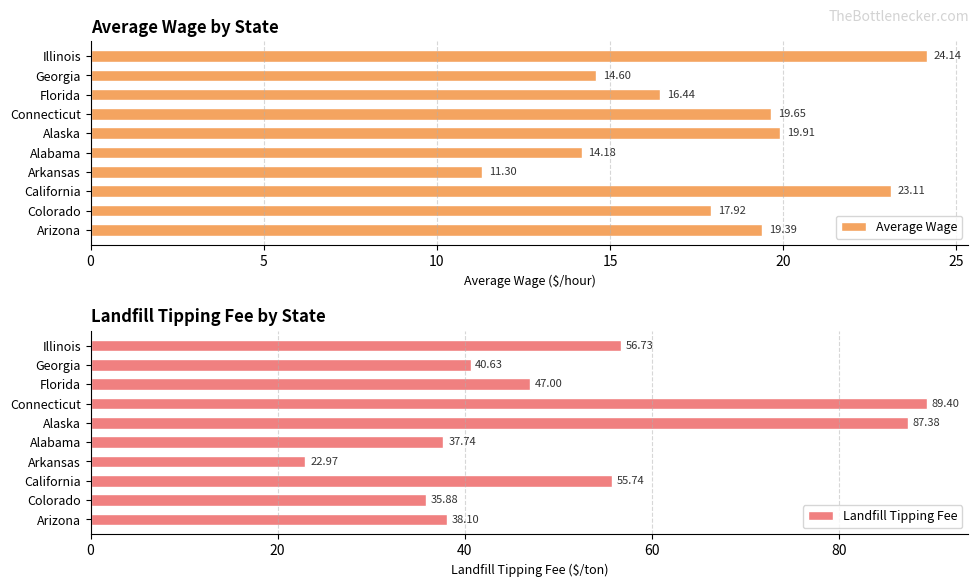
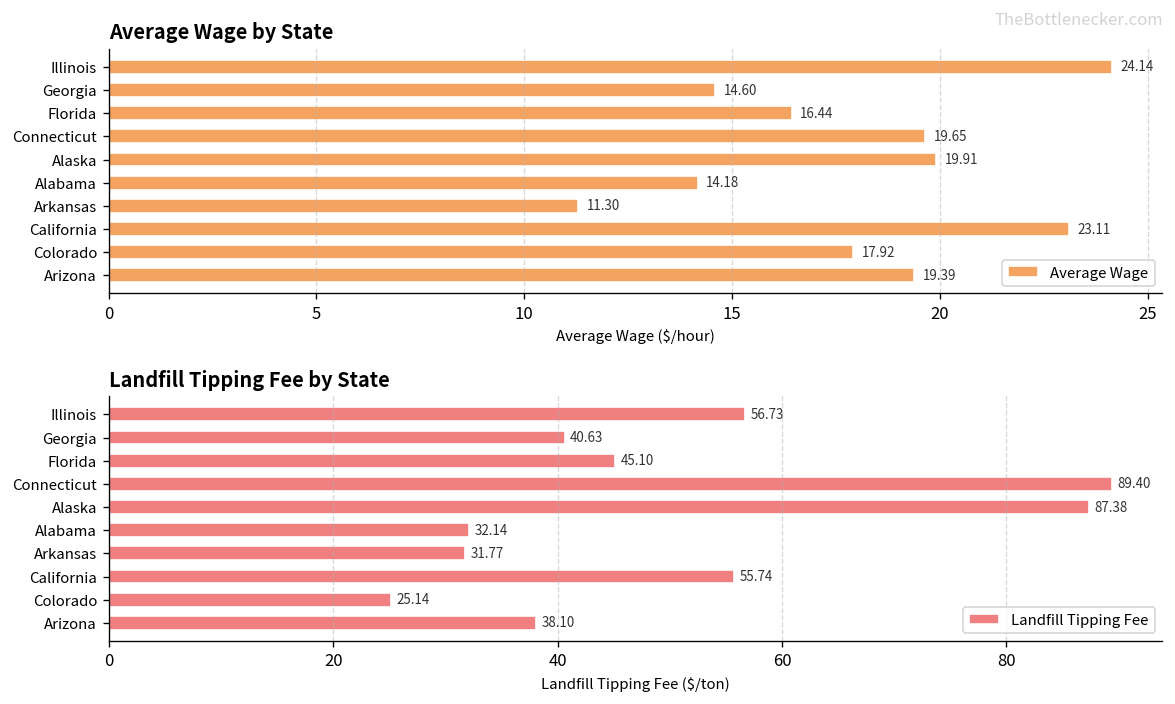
Landfill Tipping Fee by State, Florida: 47.00 -> 45.10
Landfill Tipping Fee by State, Alabama: 37.74 -> 32.14
Landfill Tipping Fee by State, Arkansas: 22.97 -> 31.77
Landfill Tipping Fee by State, Colorado: 35.88 -> 25.14
